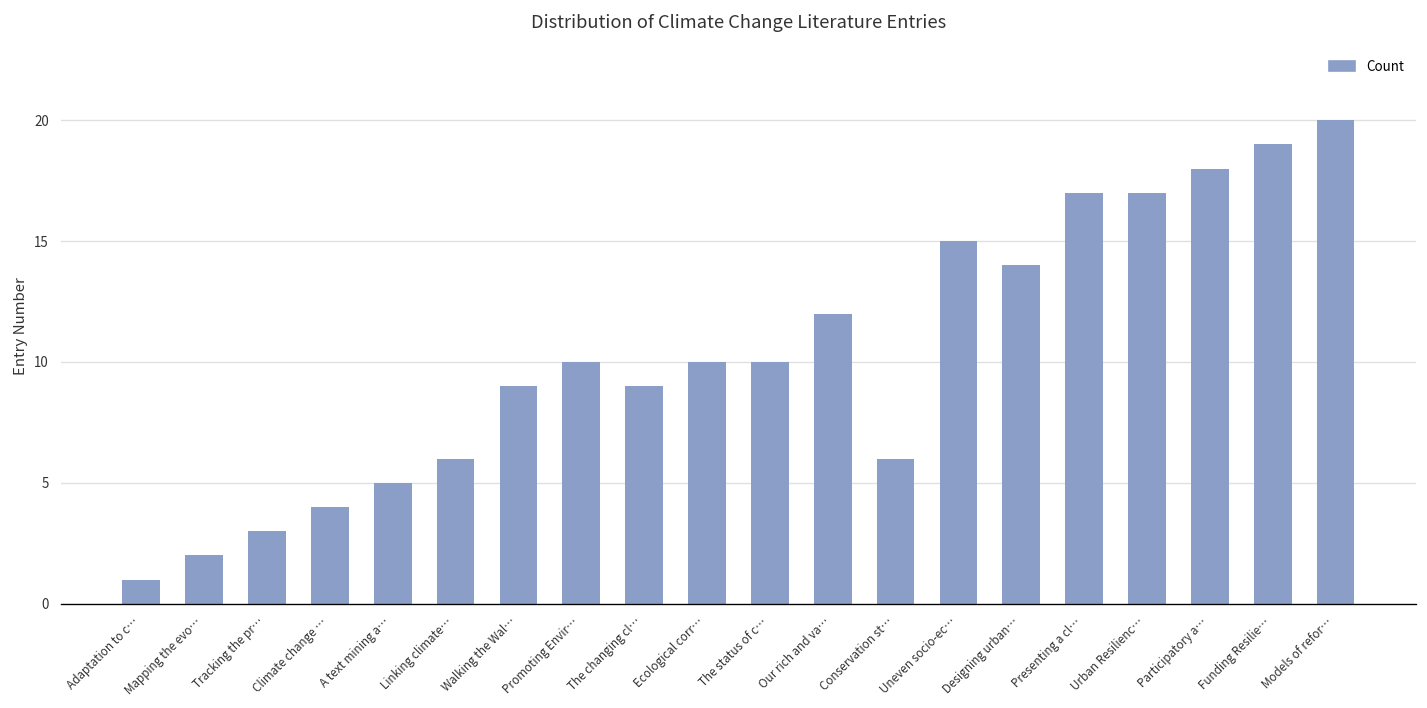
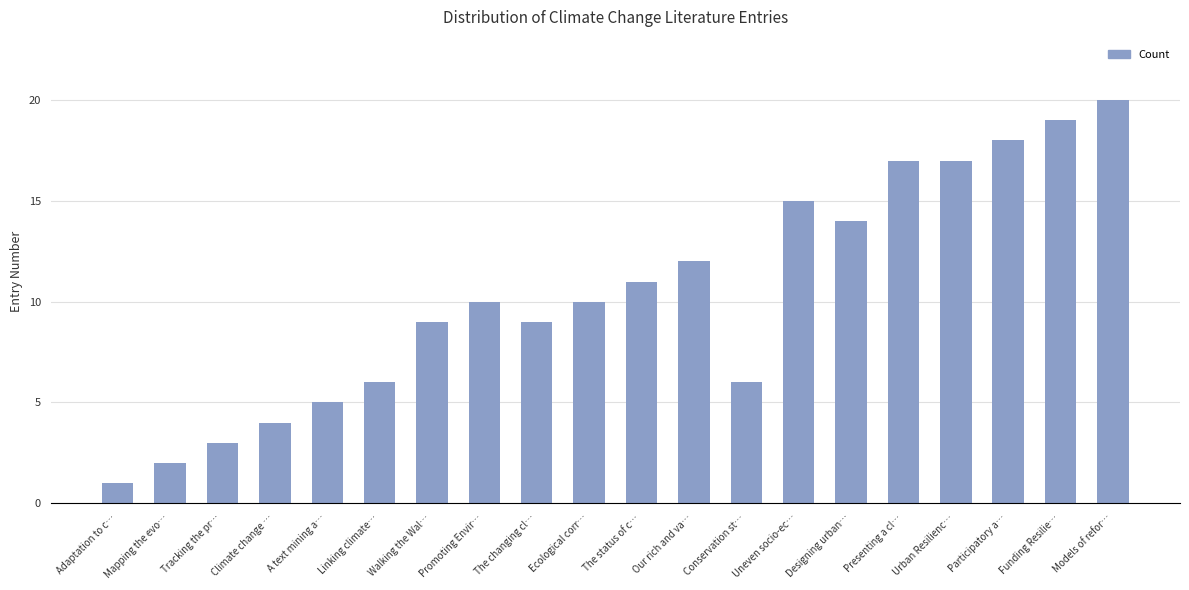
The status of c…: 10 -> 11
